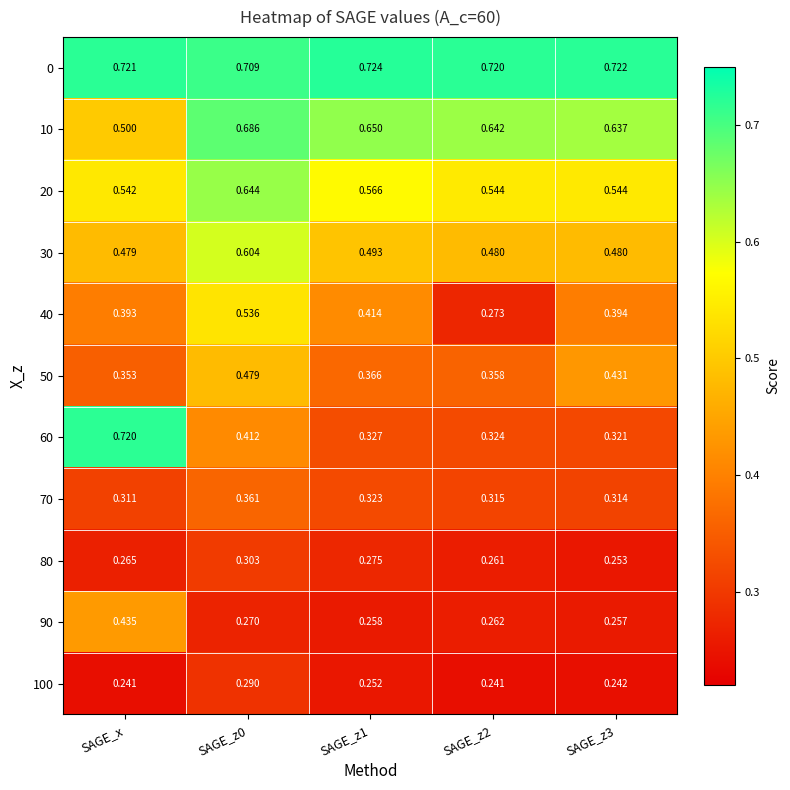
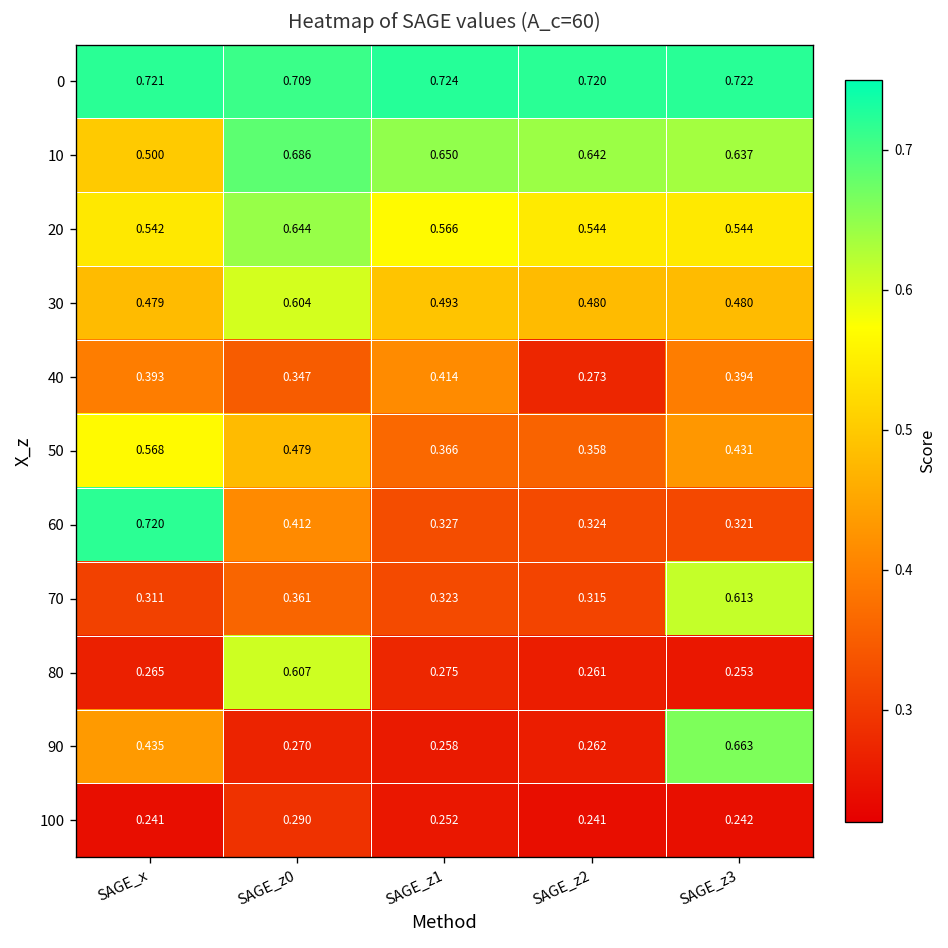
40, SAGE_z0: 0.536 -> 0.347
50, SAGE_x: 0.353 -> 0.568
70, SAGE_z3: 0.314 -> 0.613
80, SAGE_z0: 0.303 -> 0.607
90, SAGE_z3: 0.257 -> 0.663
